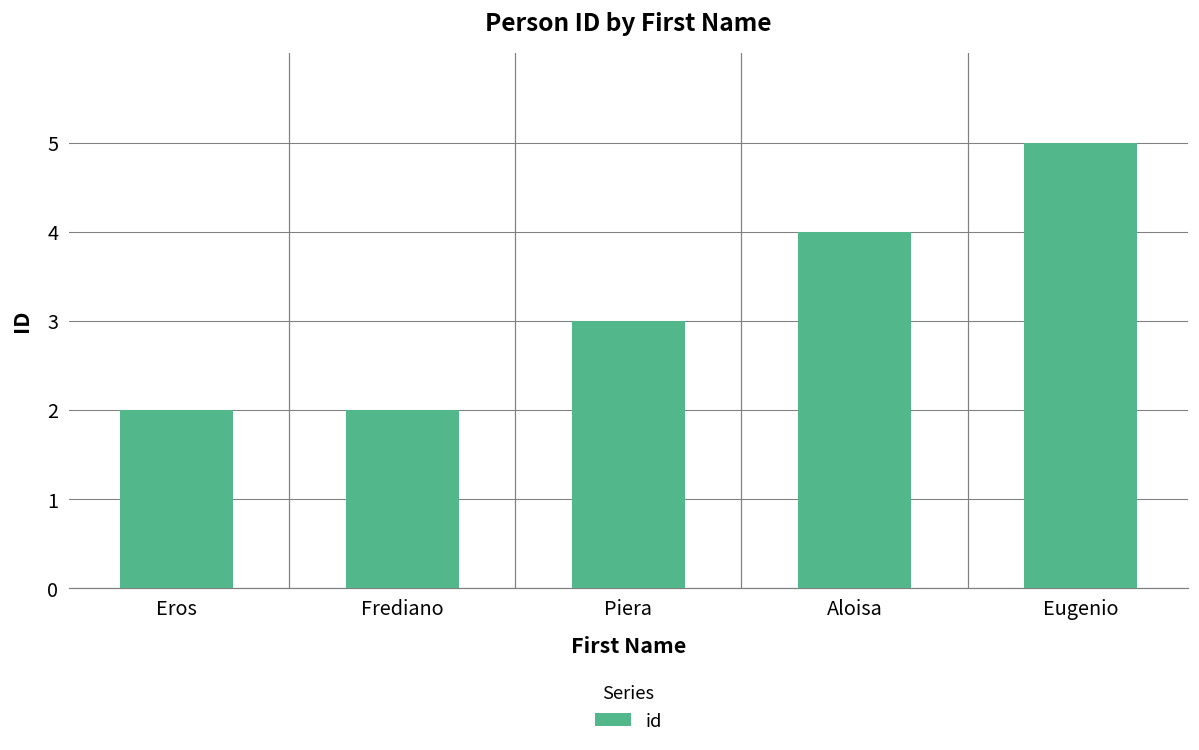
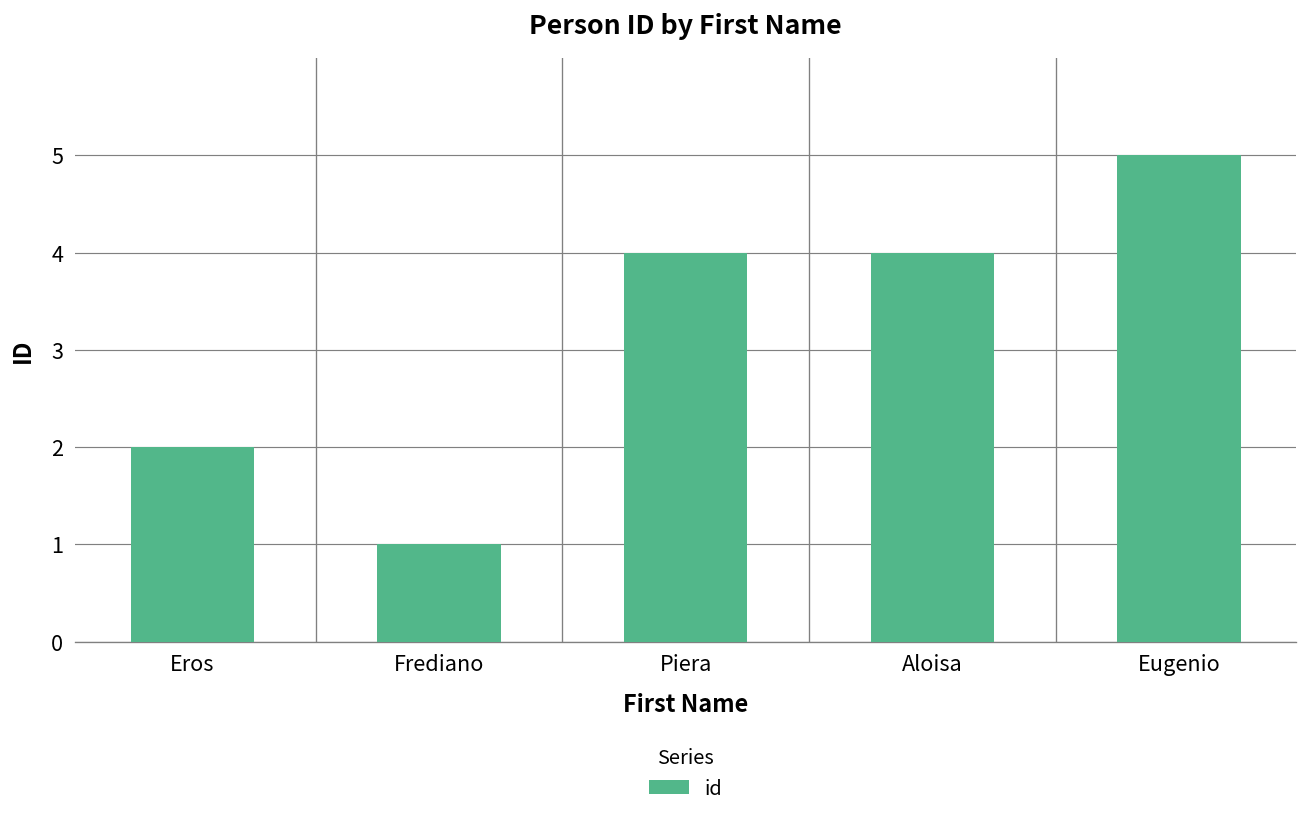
Frediano: 2 -> 1
Piera: 3 -> 4
